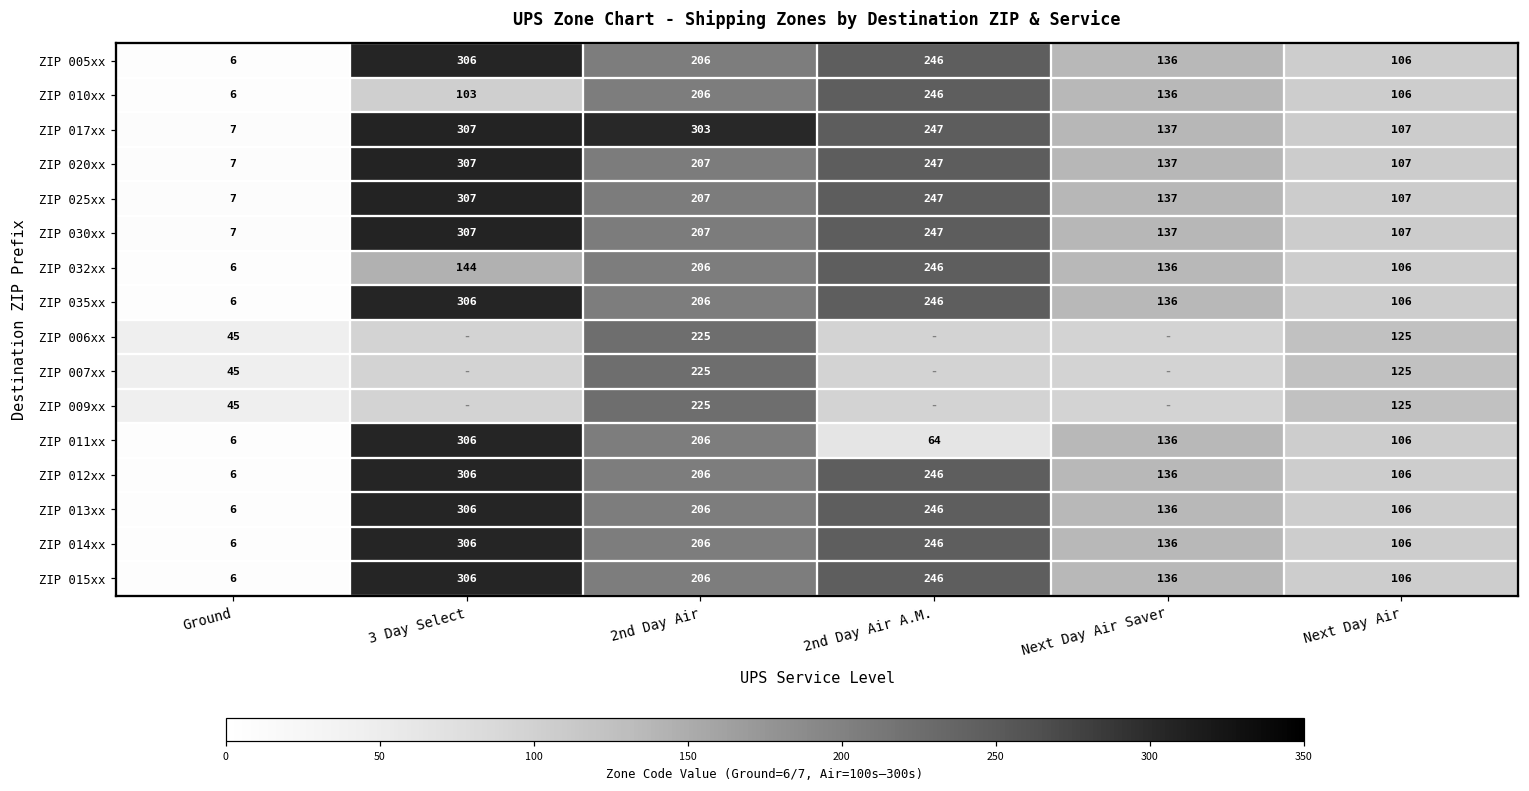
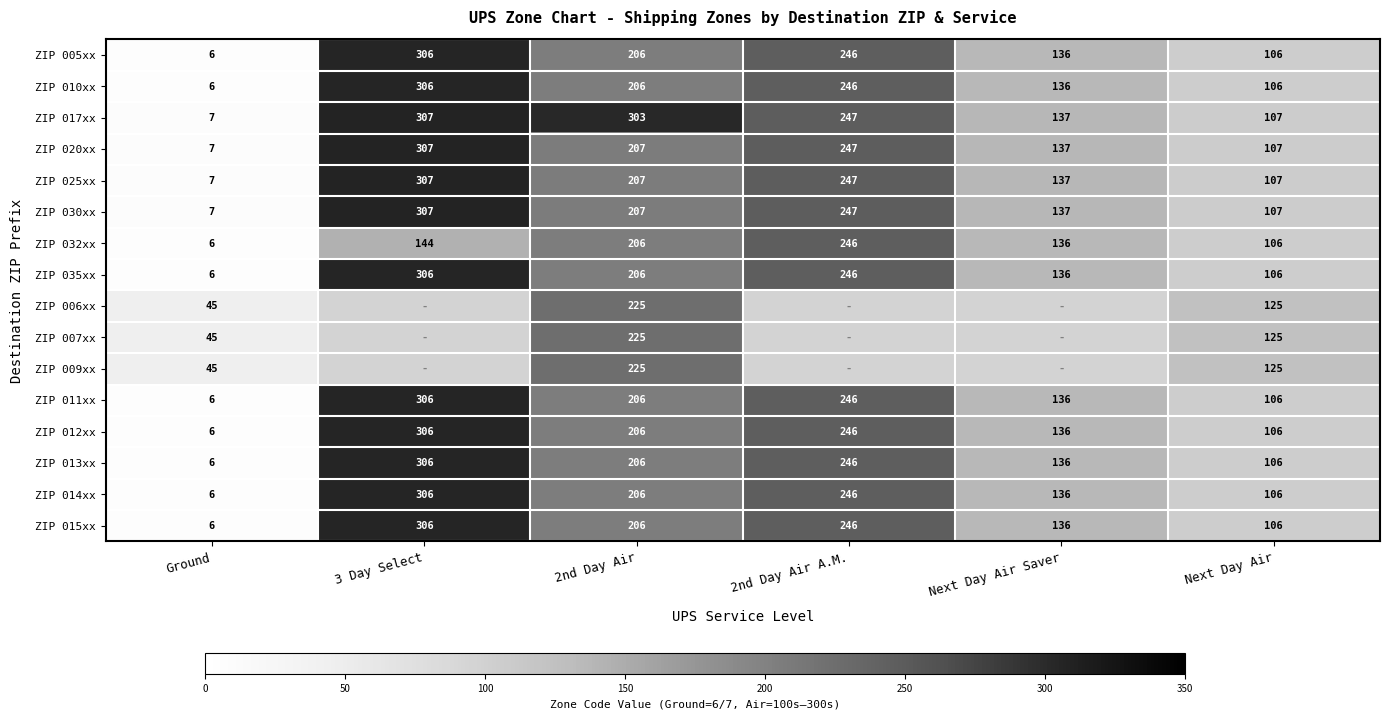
ZIP 010xx, 3 Day Select: 103 -> 306
ZIP 011xx, 2nd Day Air A.M.: 64 -> 246
